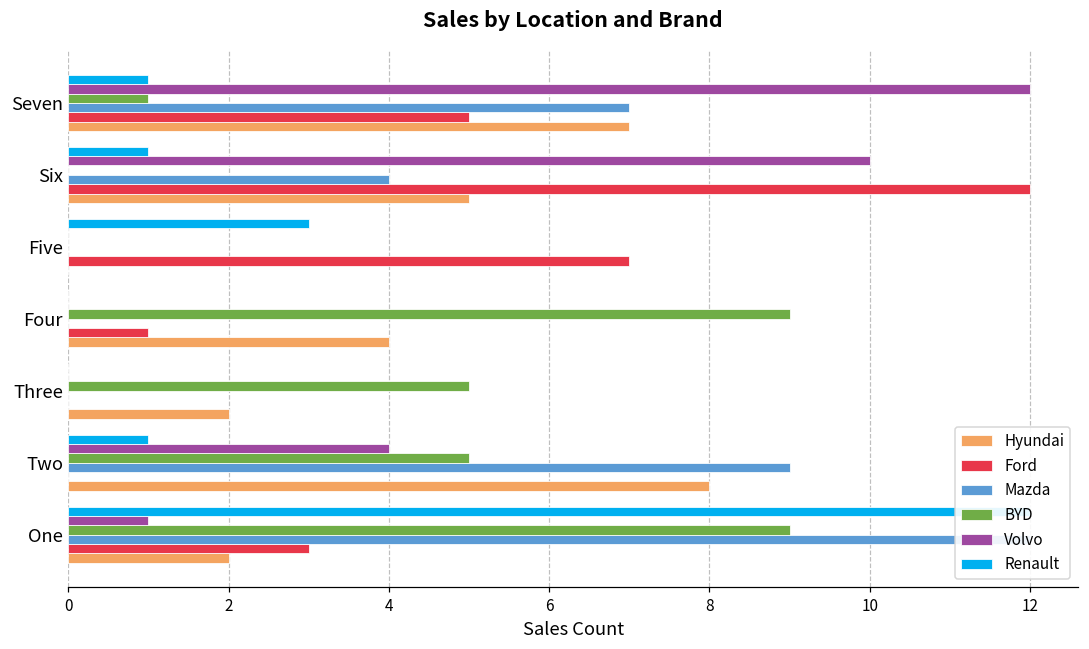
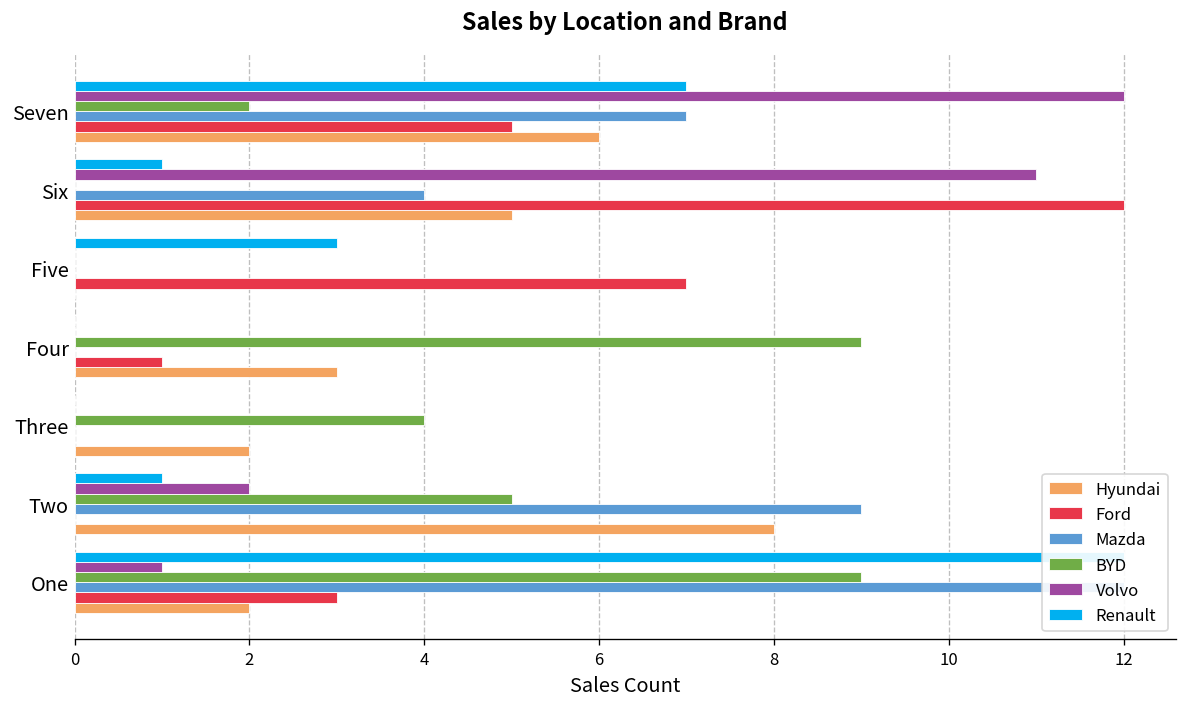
Renault, Seven: 1 -> 7
BYD, Seven: 1 -> 2
Hyundai, Seven: 7 -> 6
Volvo, Six: 10 -> 11
Hyundai, Four: 4 -> 3
BYD, Three: 5 -> 4
Volvo, Two: 4 -> 2
